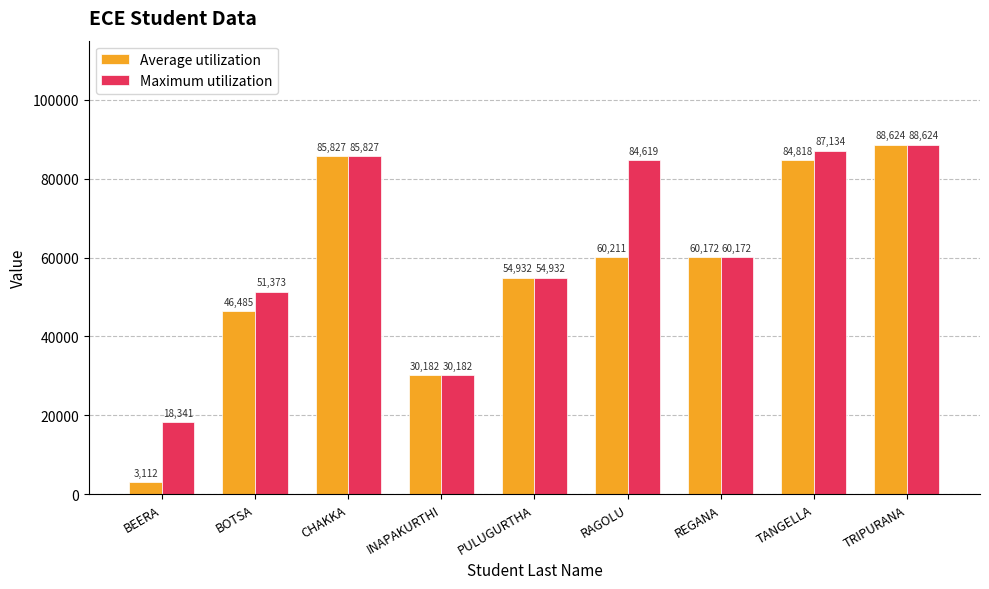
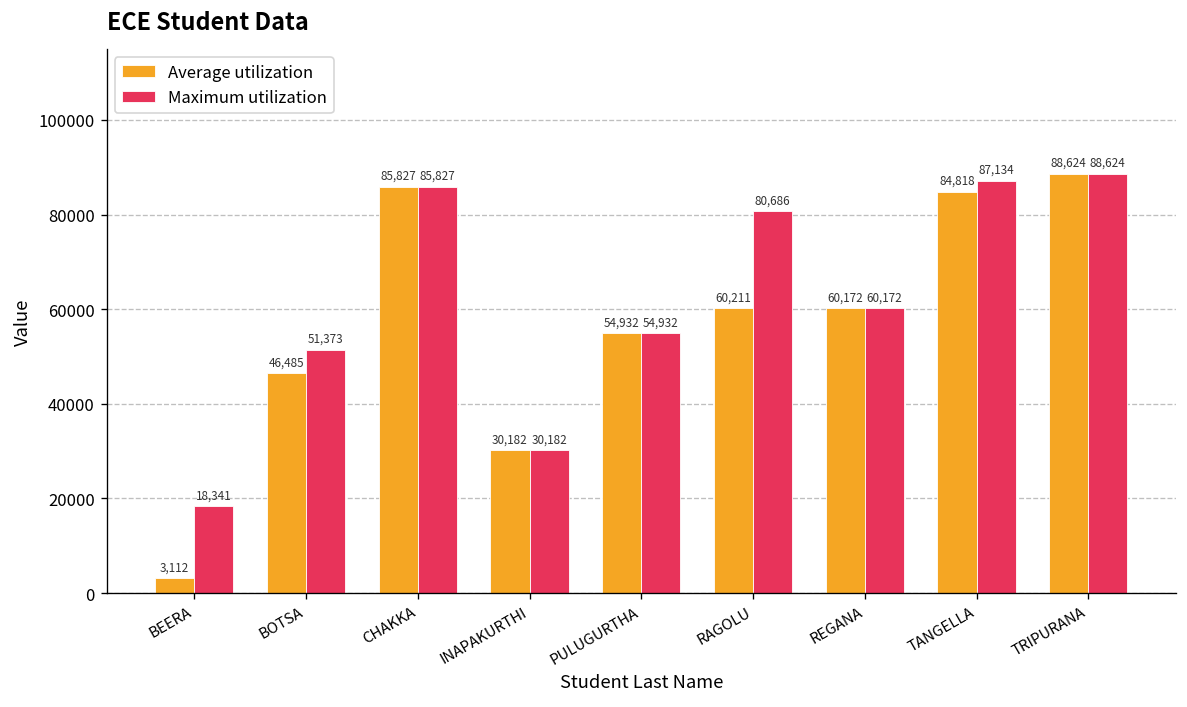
Maximum utilization, RAGOLU: 84,619 -> 80,686
